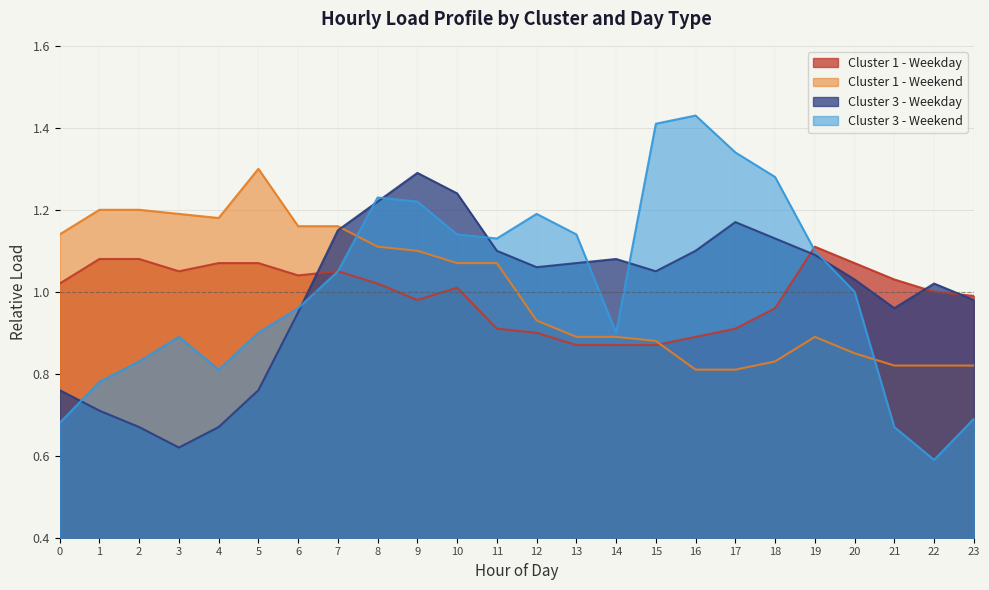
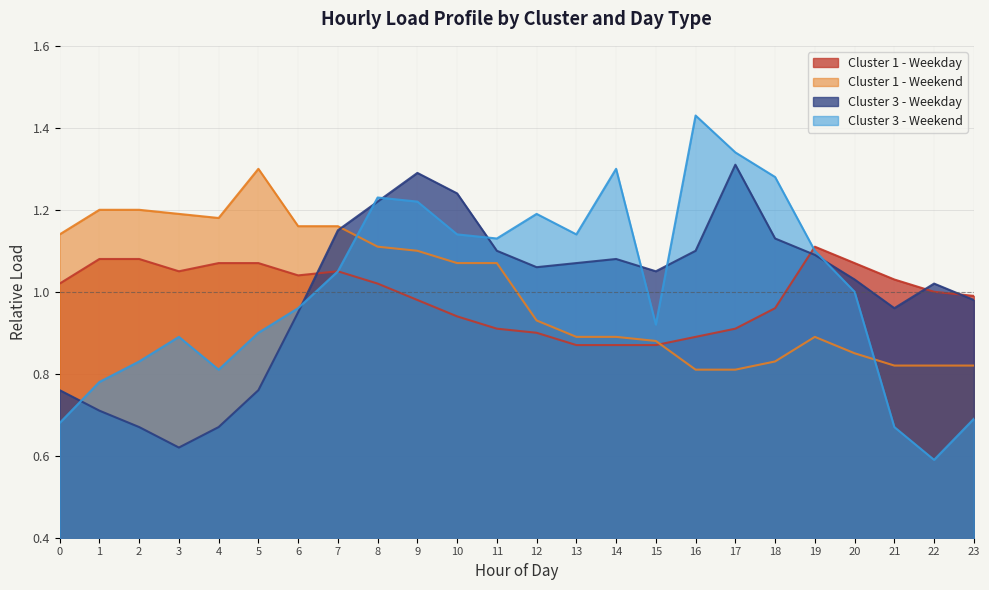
Cluster 1 - Weekday, 10: 1.01 -> 0.94
Cluster 3 - Weekend, 14: 0.9 -> 1.3
Cluster 3 - Weekend, 15: 1.41 -> 0.92
Cluster 3 - Weekday, 17: 1.17 -> 1.31
